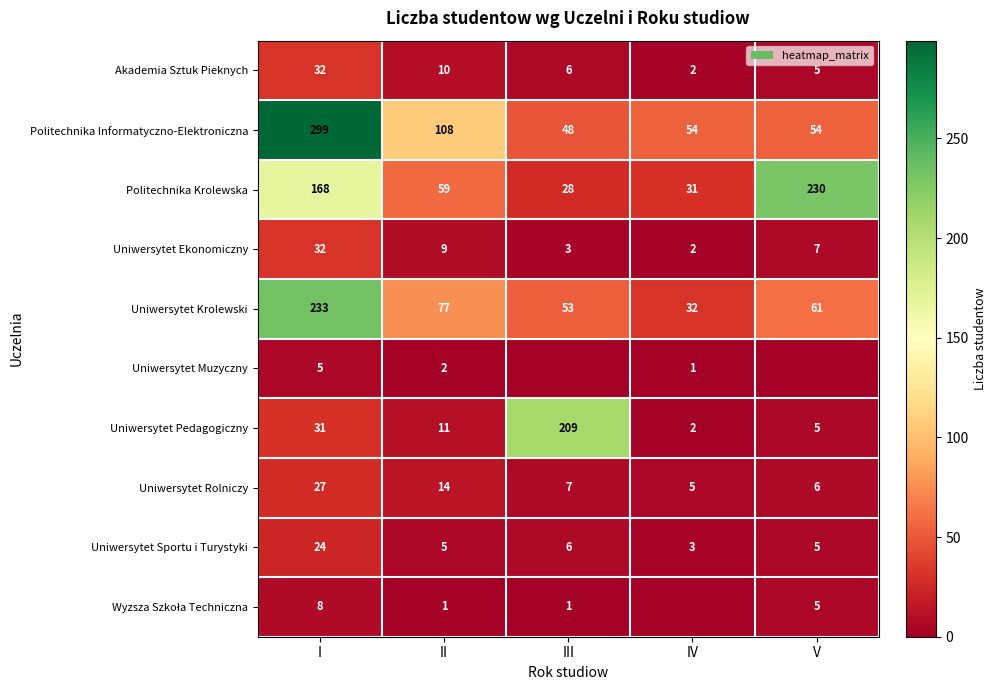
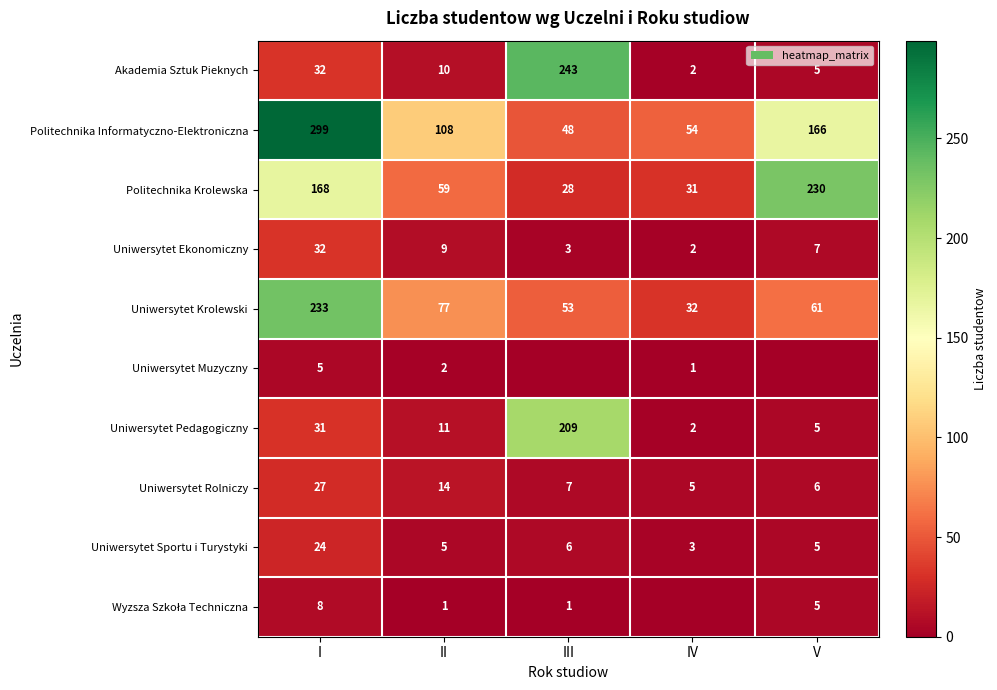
Akademia Sztuk Pieknych, III: 6 -> 243
Politechnika Informatyczno-Elektroniczna, V: 54 -> 166
